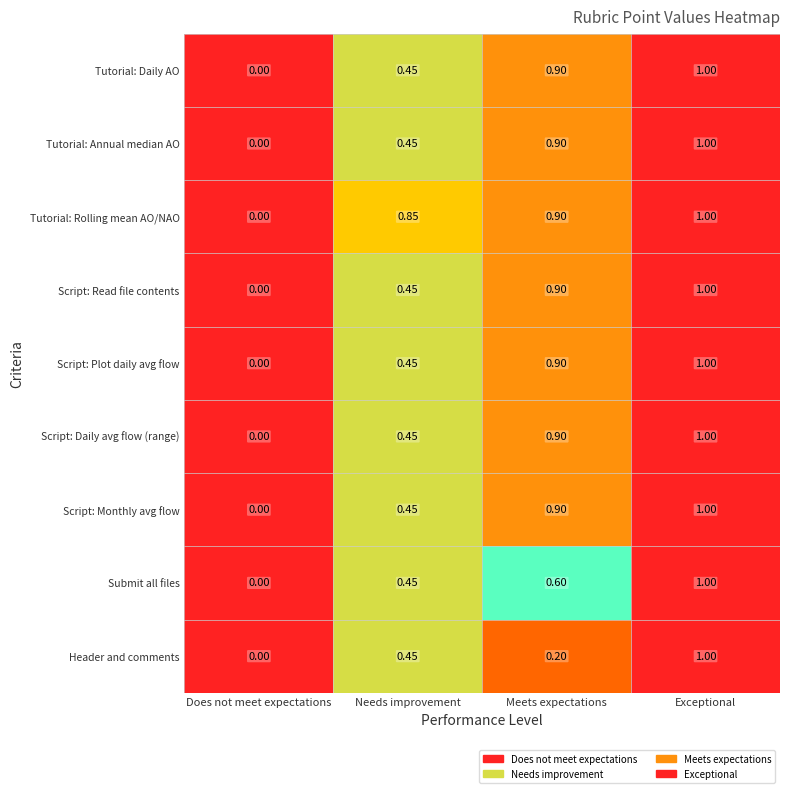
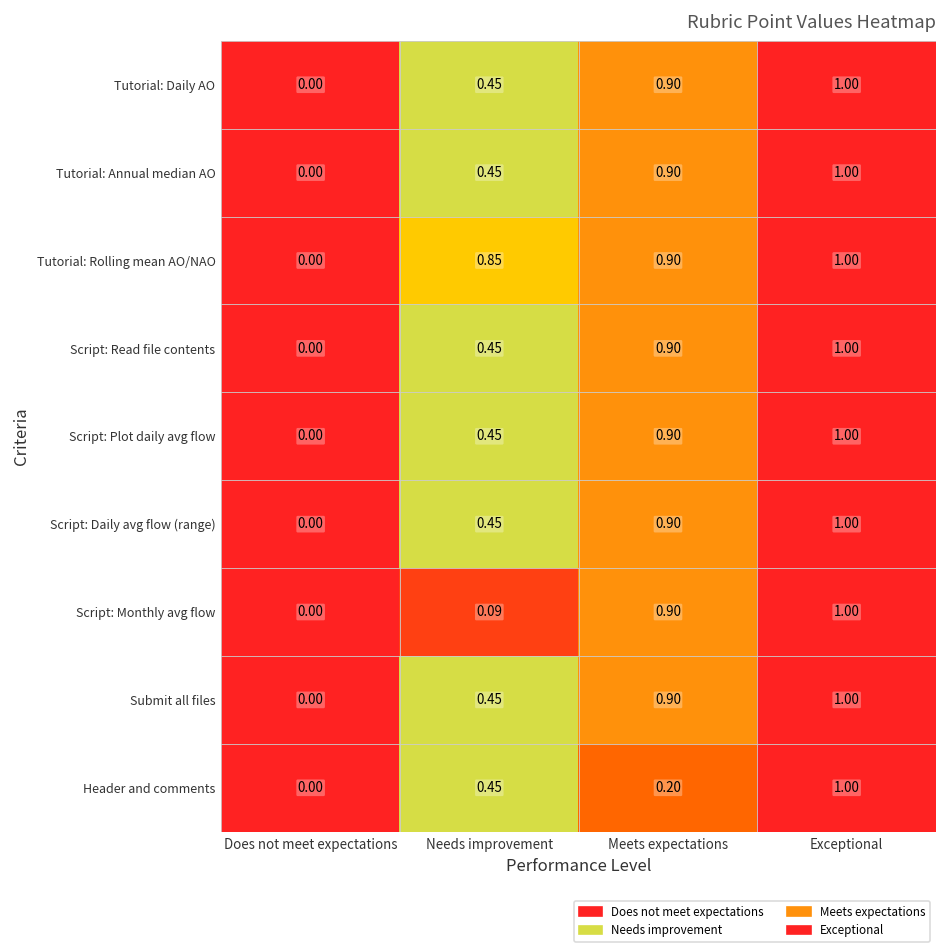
Script: Monthly avg flow, Needs improvement: 0.45 -> 0.09
Submit all files, Meets expectations: 0.60 -> 0.90
